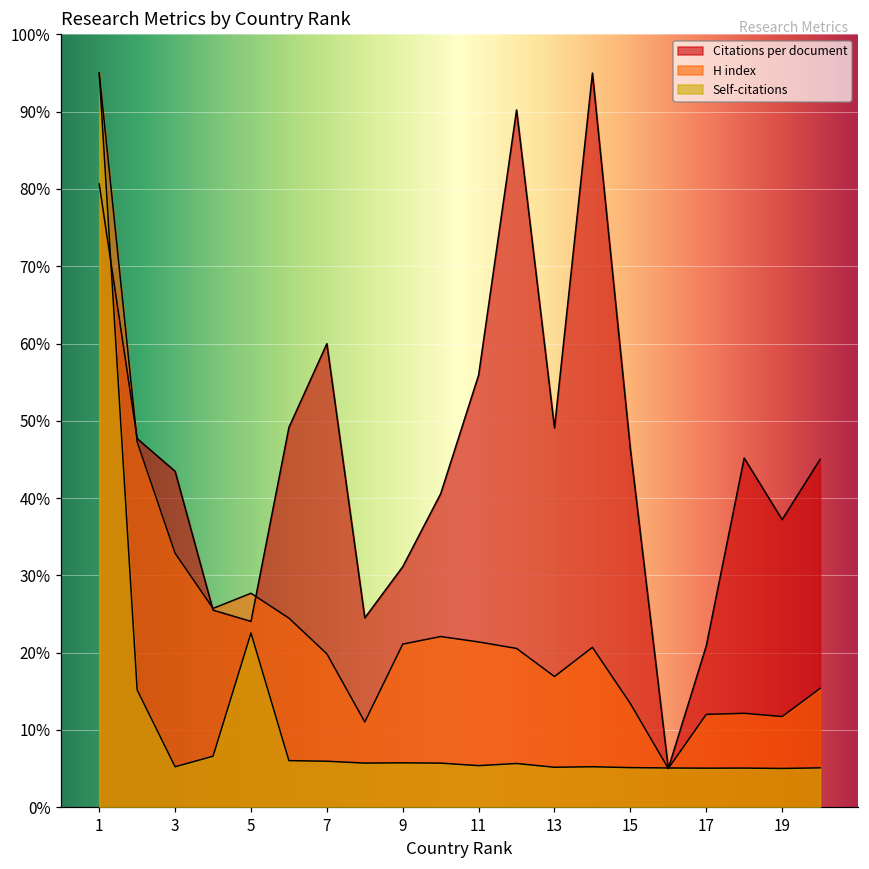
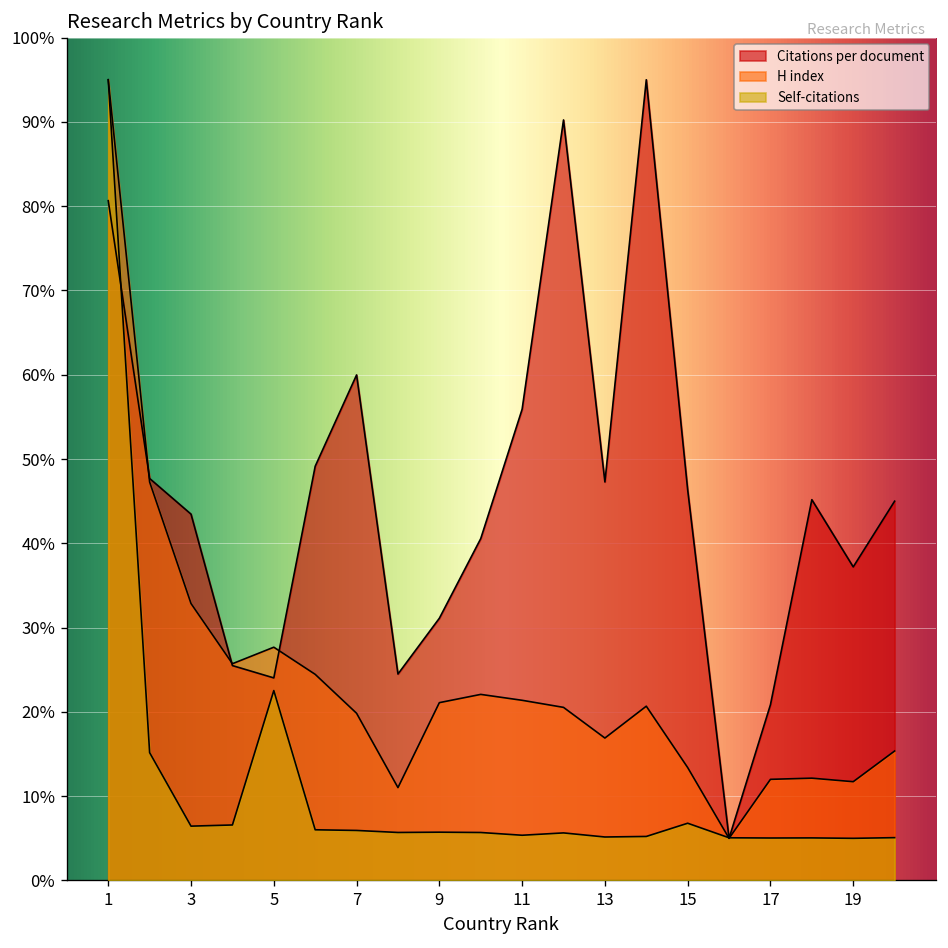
Self-citations, 3: 5% -> 6%
Citations per document, 13: 49% -> 47%
Self-citations, 15: 5% -> 7%
